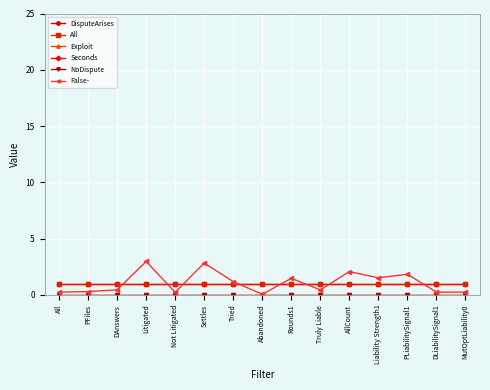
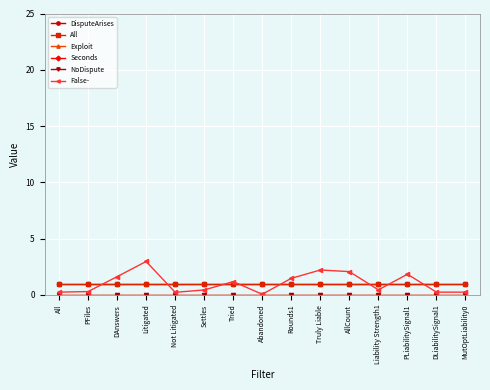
False-, DAnswers: 0.5 -> 1.6
False-, Settles: 2.8 -> 0.4
False-, Truly Liable: 0.5 -> 2.2
False-, Liability Strength1: 1.5 -> 0.5
